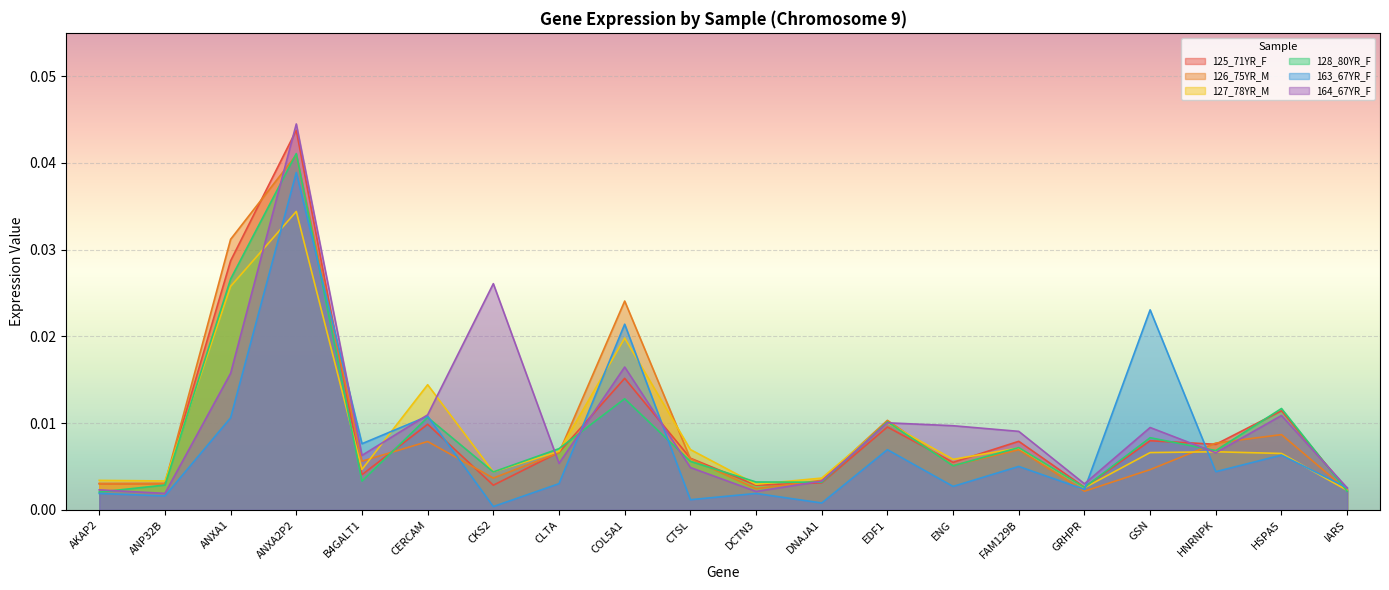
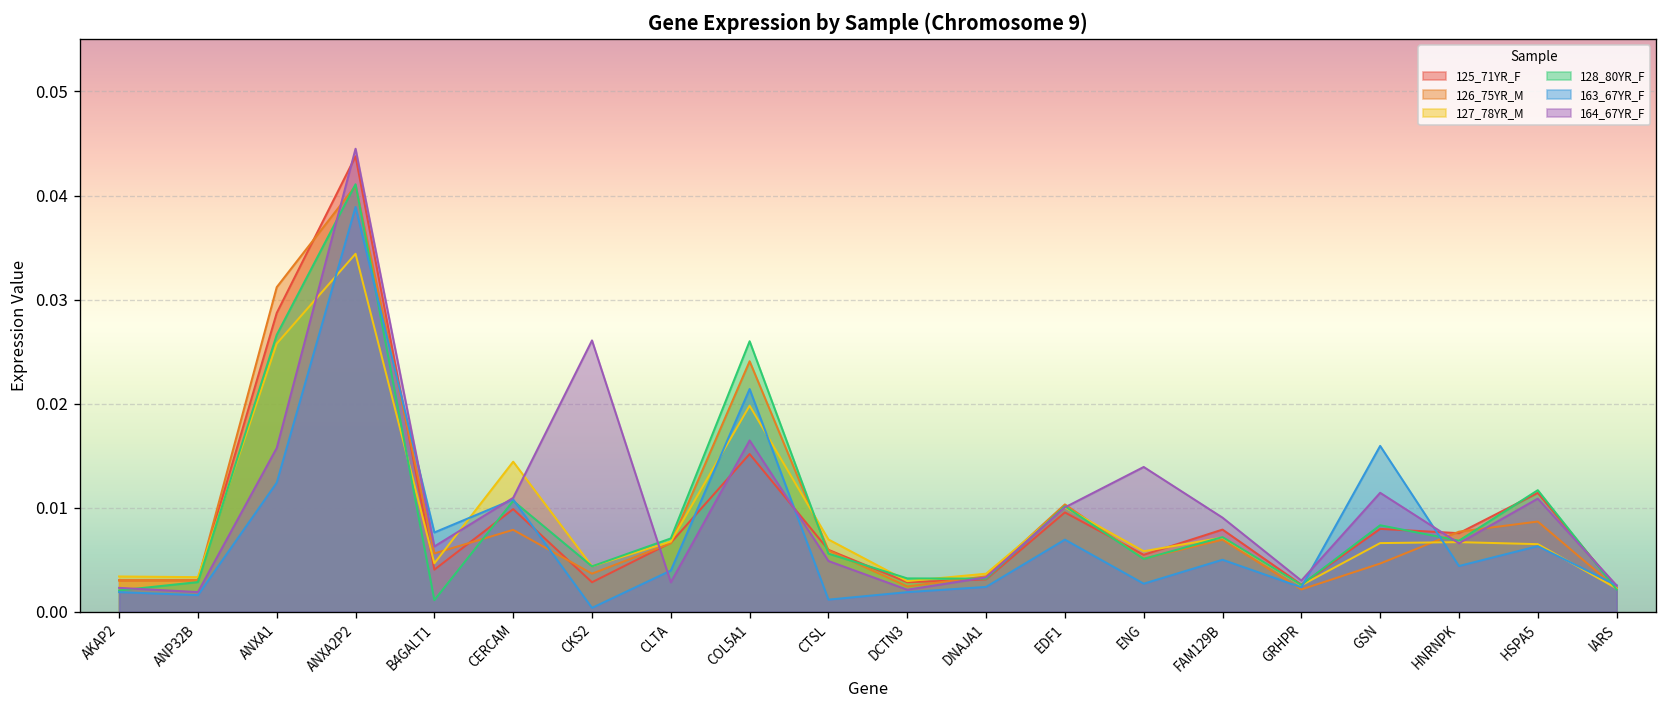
163_67YR_F, ANXA1: 0.011 -> 0.012
128_80YR_F, B4GALT1: 0.003 -> 0.001
163_67YR_F, CLTA: 0.003 -> 0.004
164_67YR_F, CLTA: 0.005 -> 0.003
128_80YR_F, COL5A1: 0.013 -> 0.026
163_67YR_F, DNAJA1: 0.001 -> 0.002
164_67YR_F, ENG: 0.010 -> 0.014
163_67YR_F, GSN: 0.023 -> 0.016
164_67YR_F, GSN: 0.009 -> 0.011
